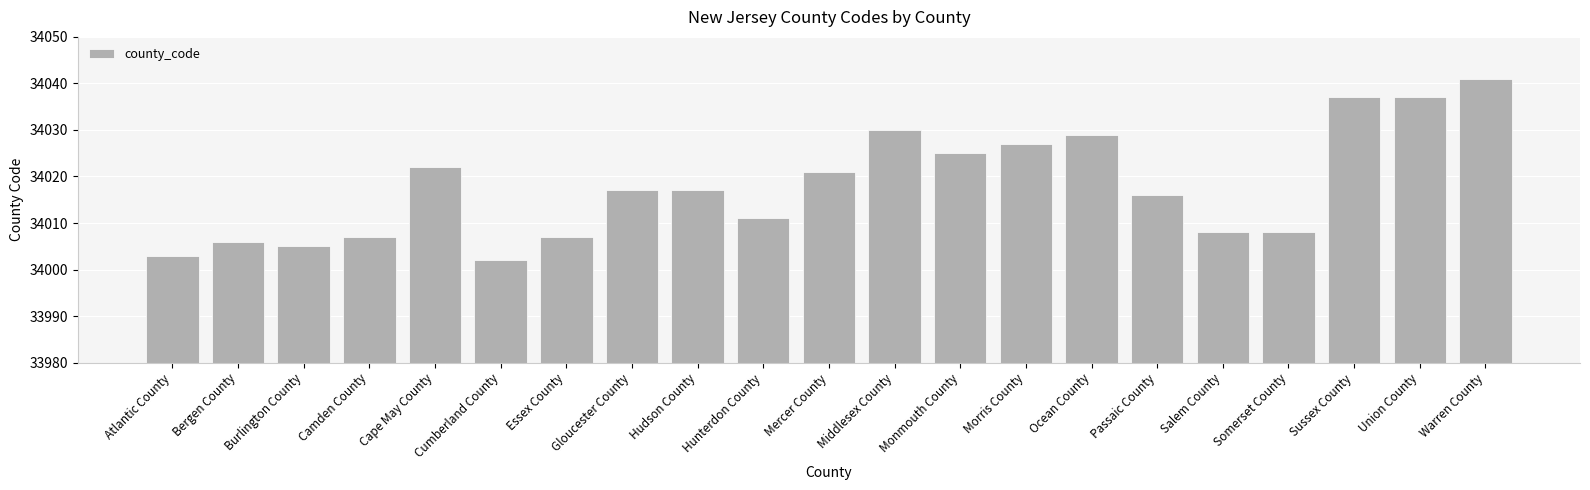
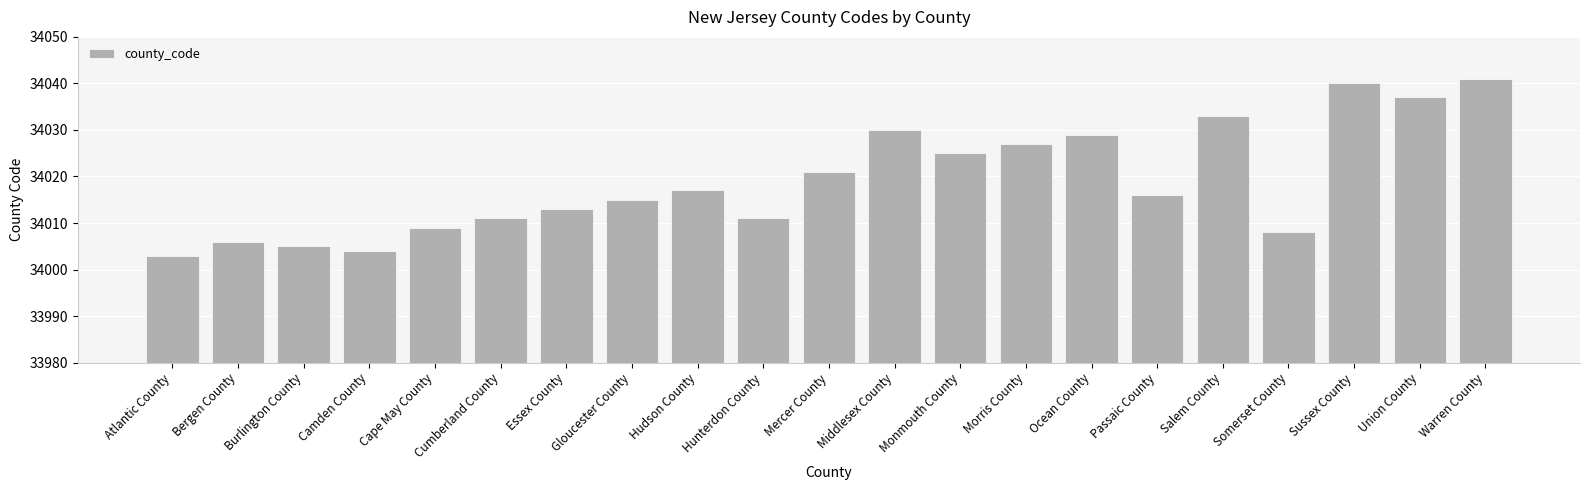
Camden County: 34007 -> 34004
Cape May County: 34022 -> 34009
Cumberland County: 34002 -> 34011
Essex County: 34007 -> 34013
Gloucester County: 34017 -> 34015
Salem County: 34008 -> 34033
Sussex County: 34037 -> 34040
